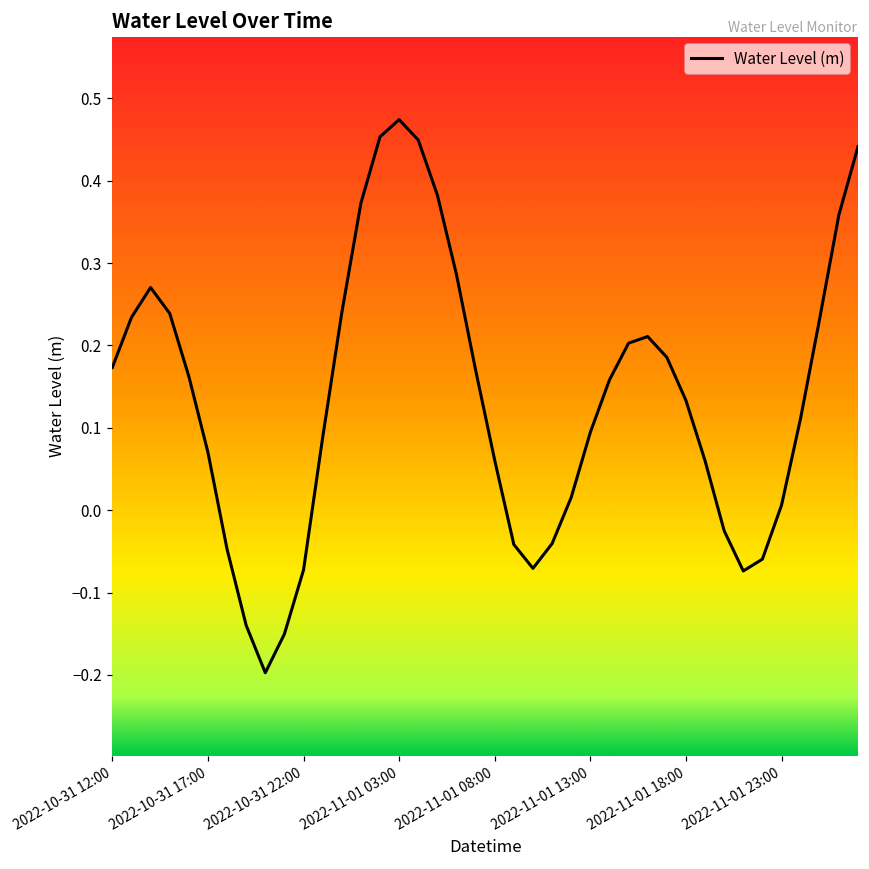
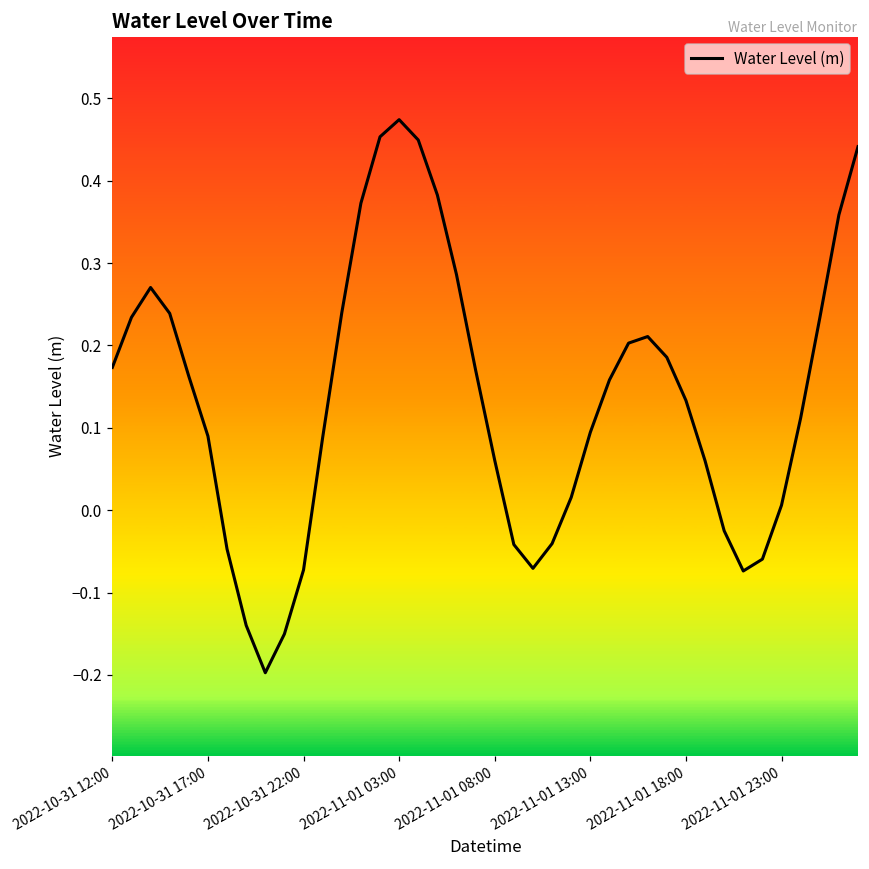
2022-10-31 17:00: 0.07 -> 0.09
